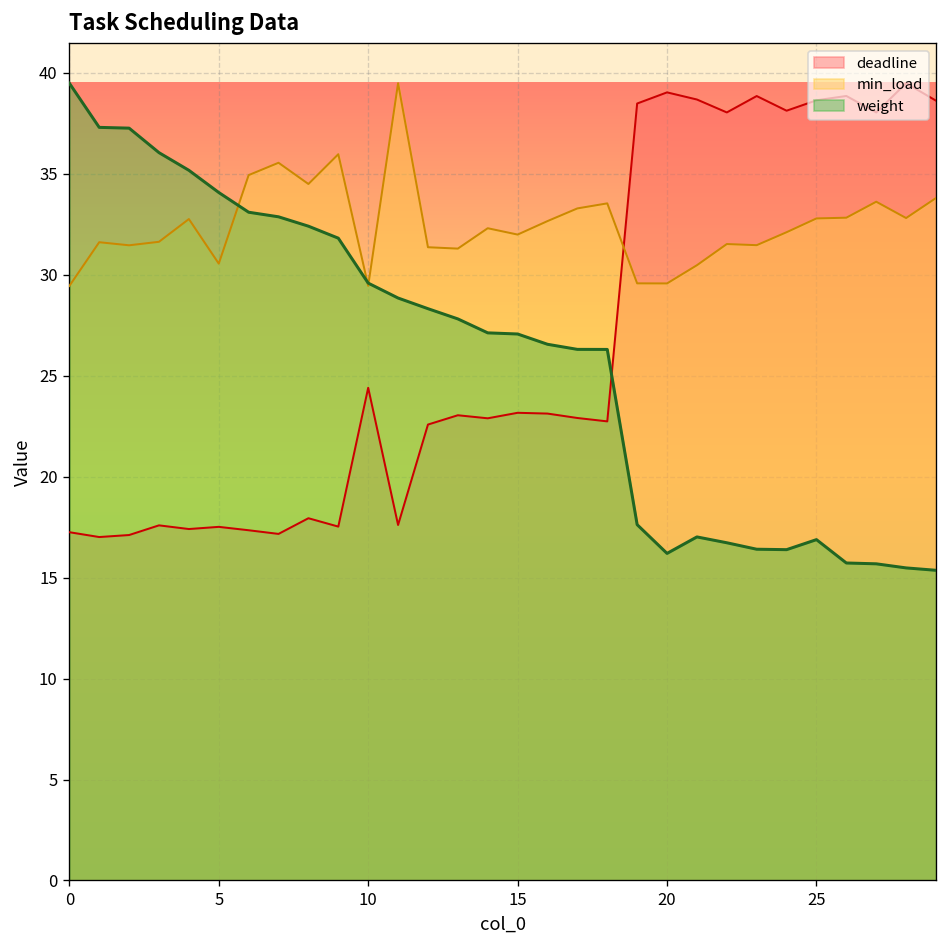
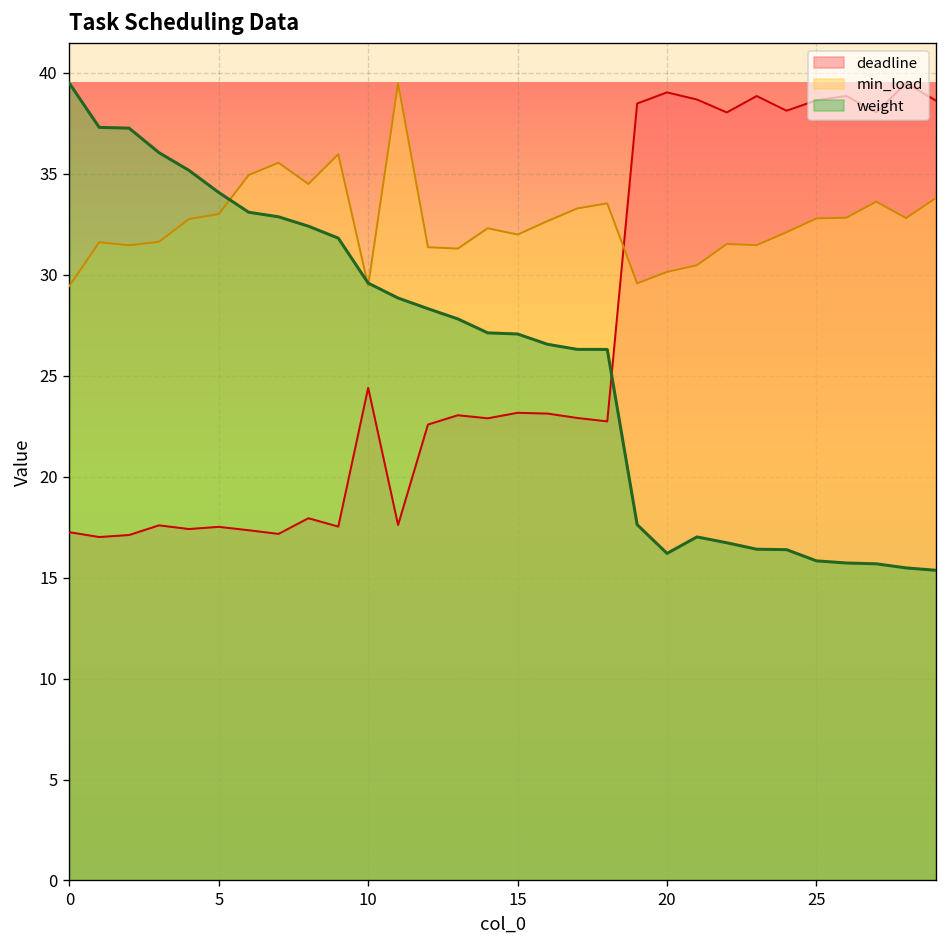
min_load, 5: 30.6 -> 33.0
min_load, 20: 29.6 -> 30.1
weight, 25: 16.9 -> 15.8
